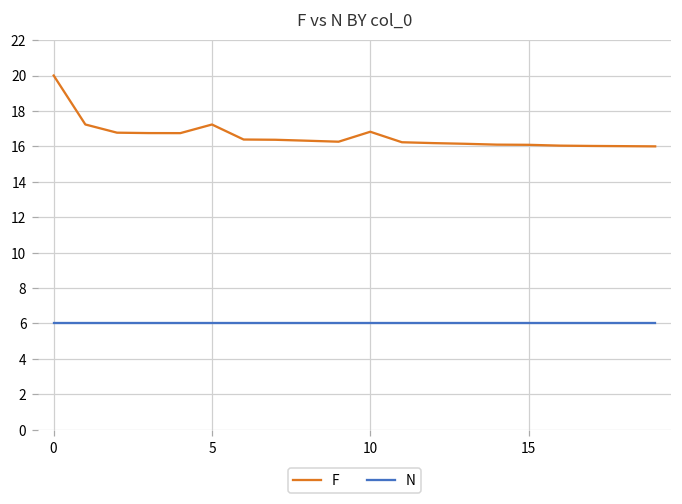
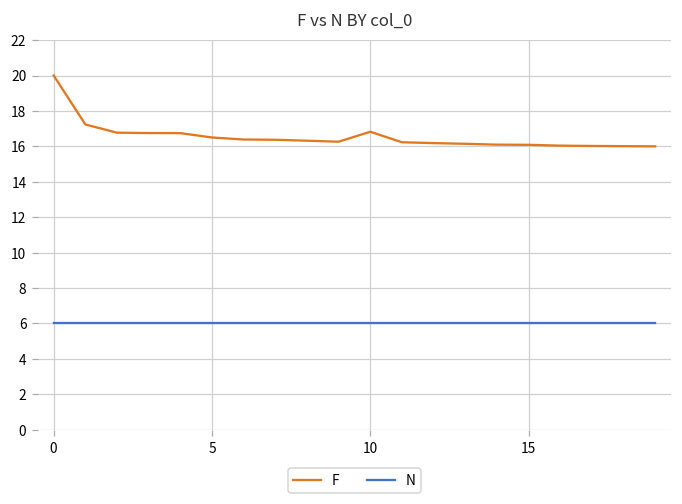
F, 5: 17.2 -> 16.5
